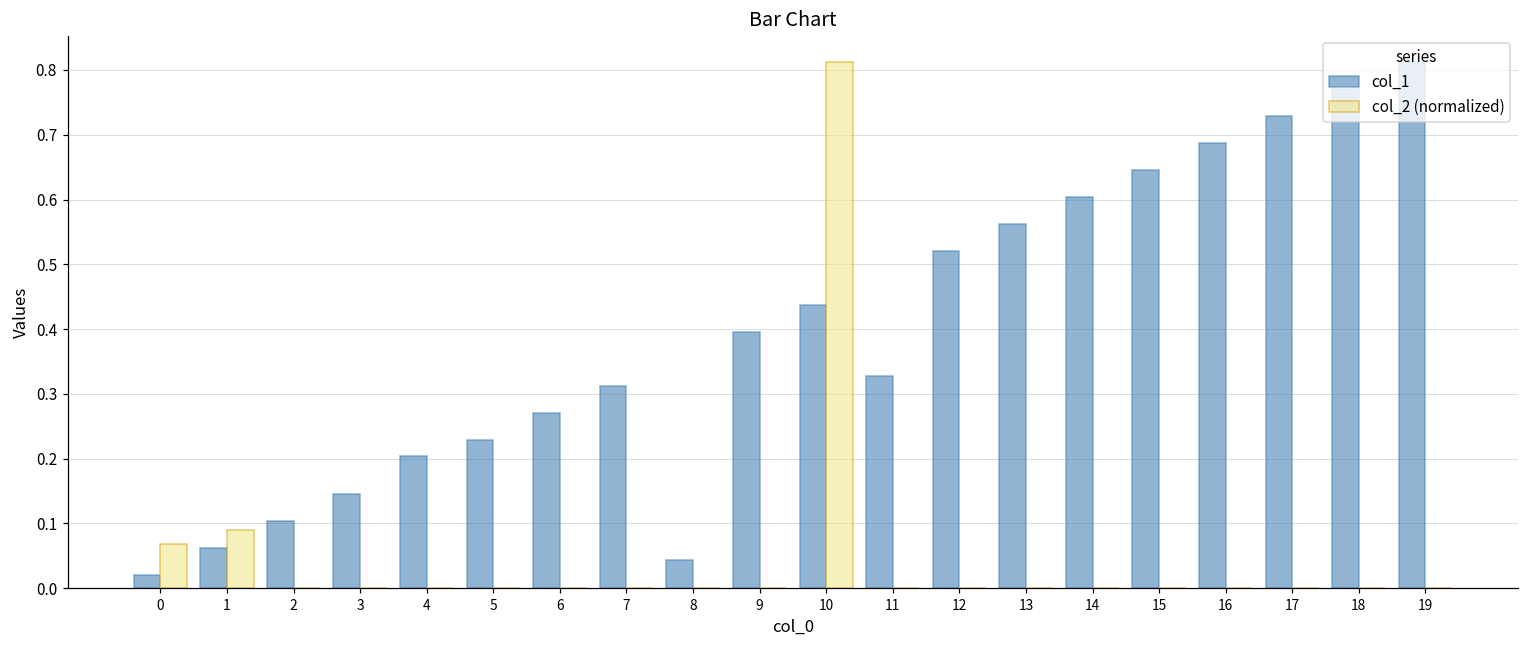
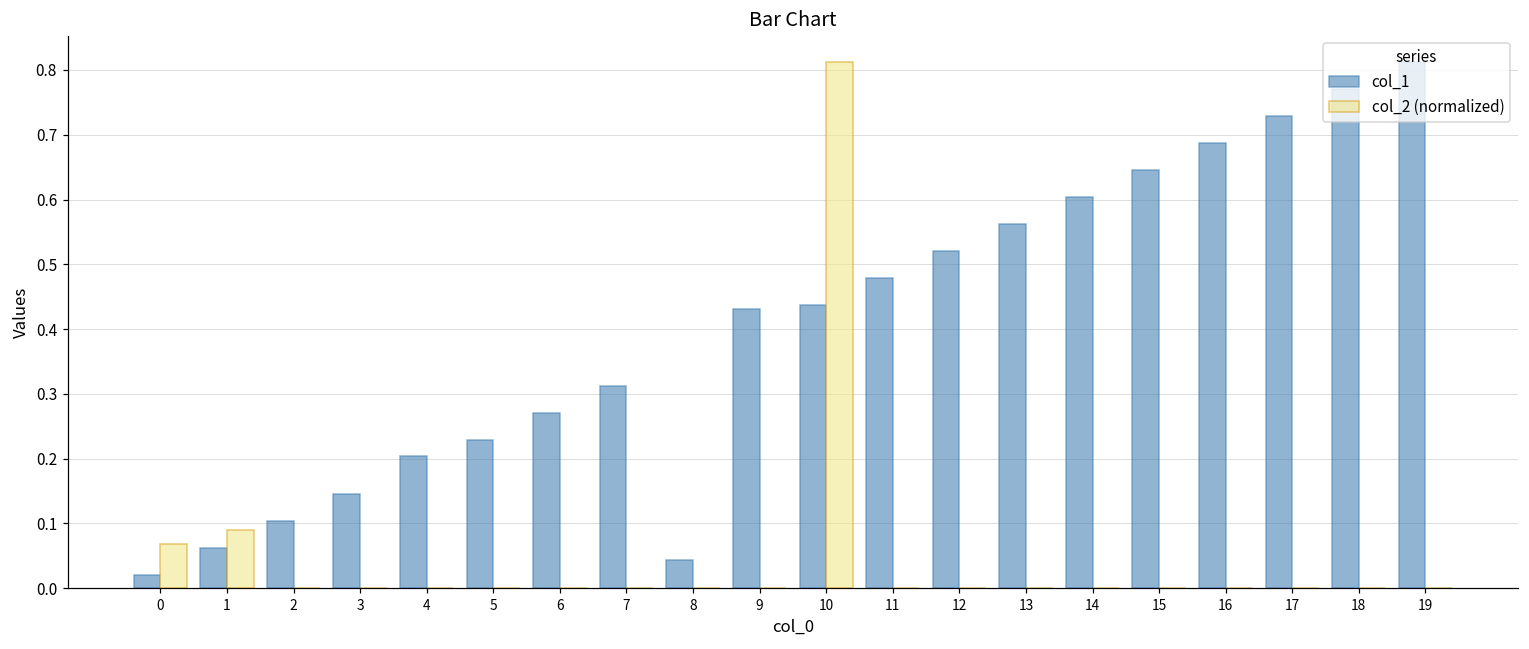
col_1, 9: 0.40 -> 0.43
col_1, 11: 0.33 -> 0.48
